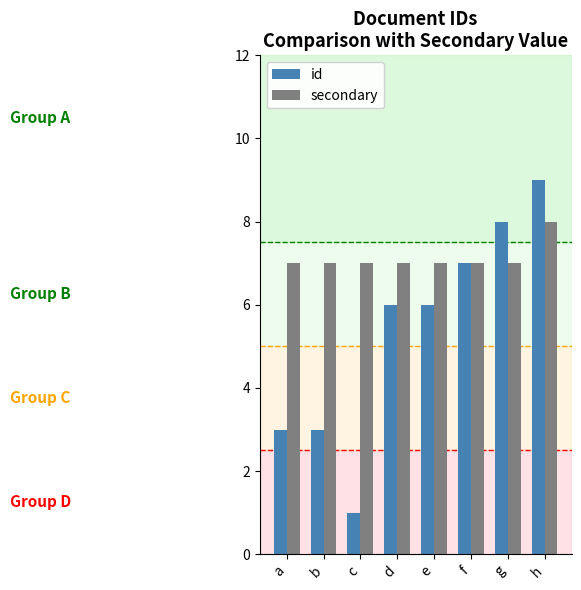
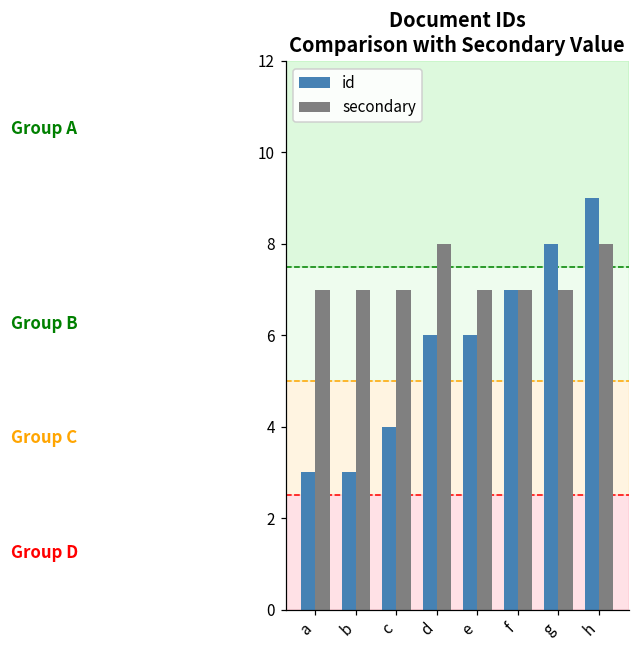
id, c: 1 -> 4
secondary, d: 7 -> 8
